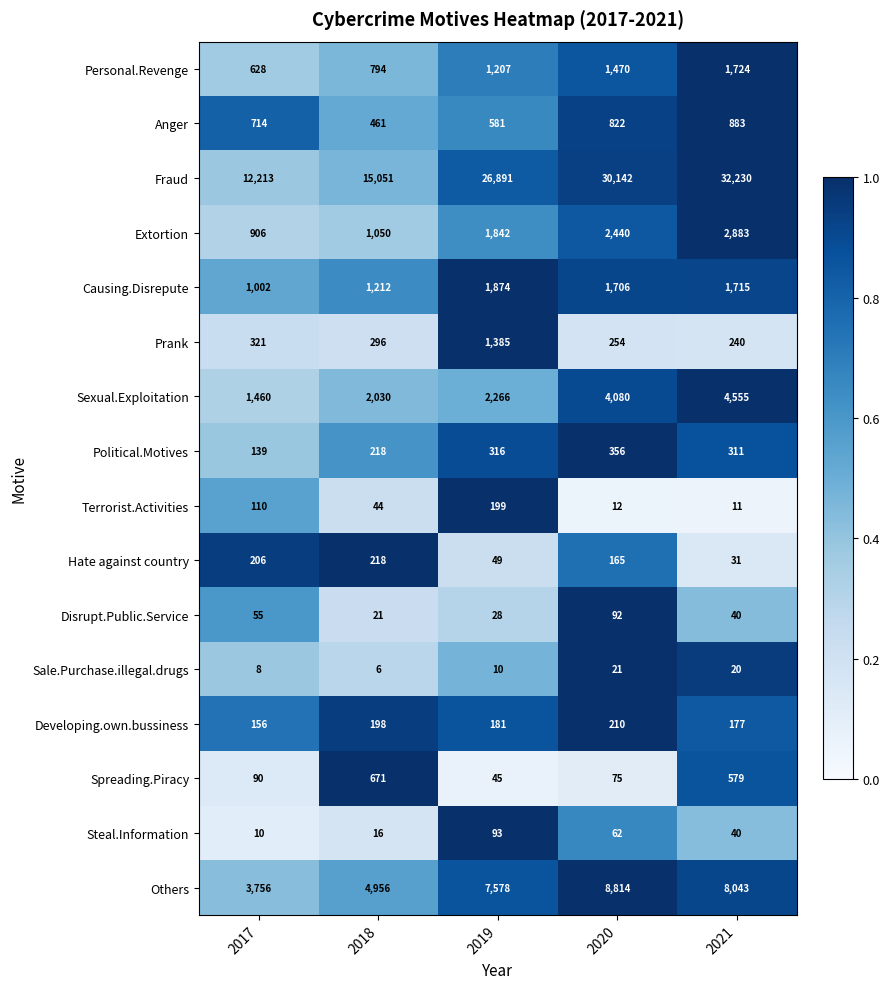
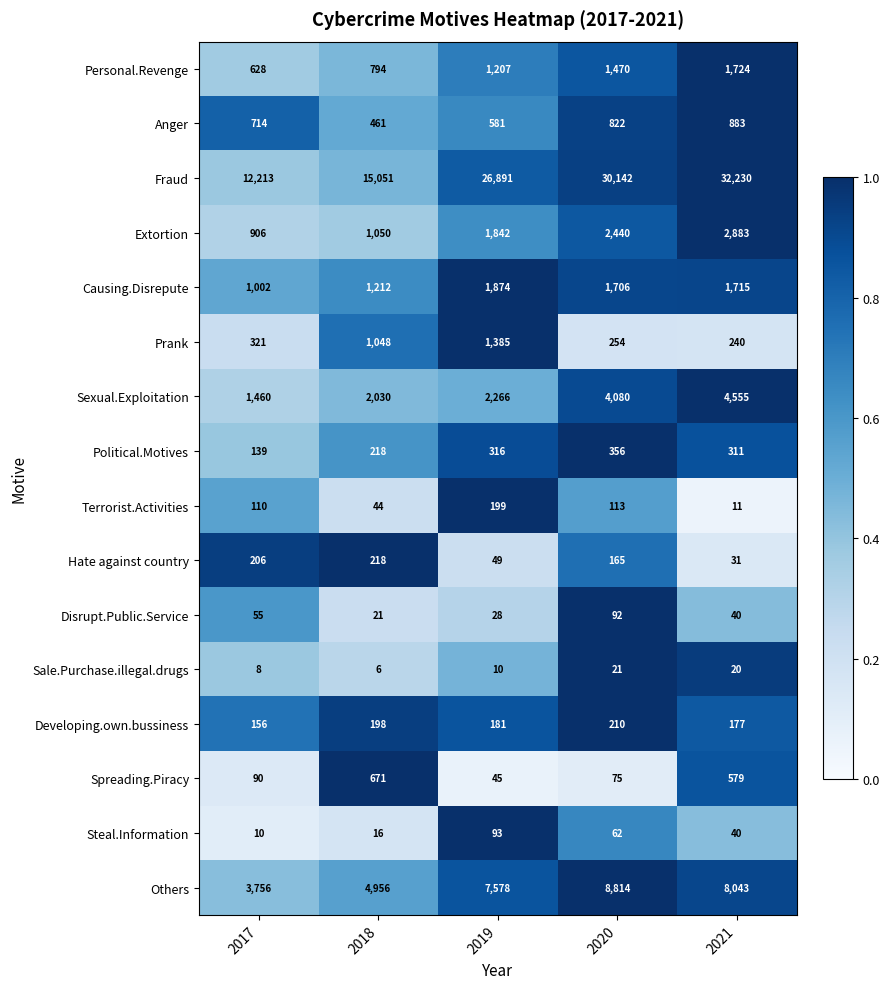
Prank, 2018: 296 -> 1,048
Terrorist.Activities, 2020: 12 -> 113
